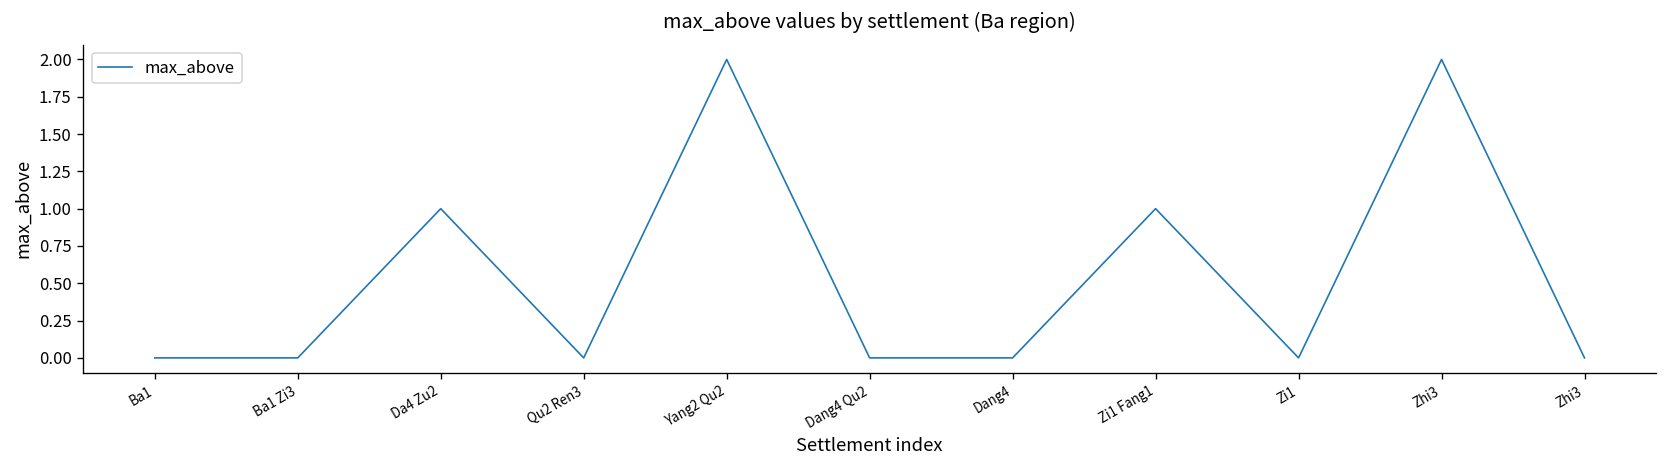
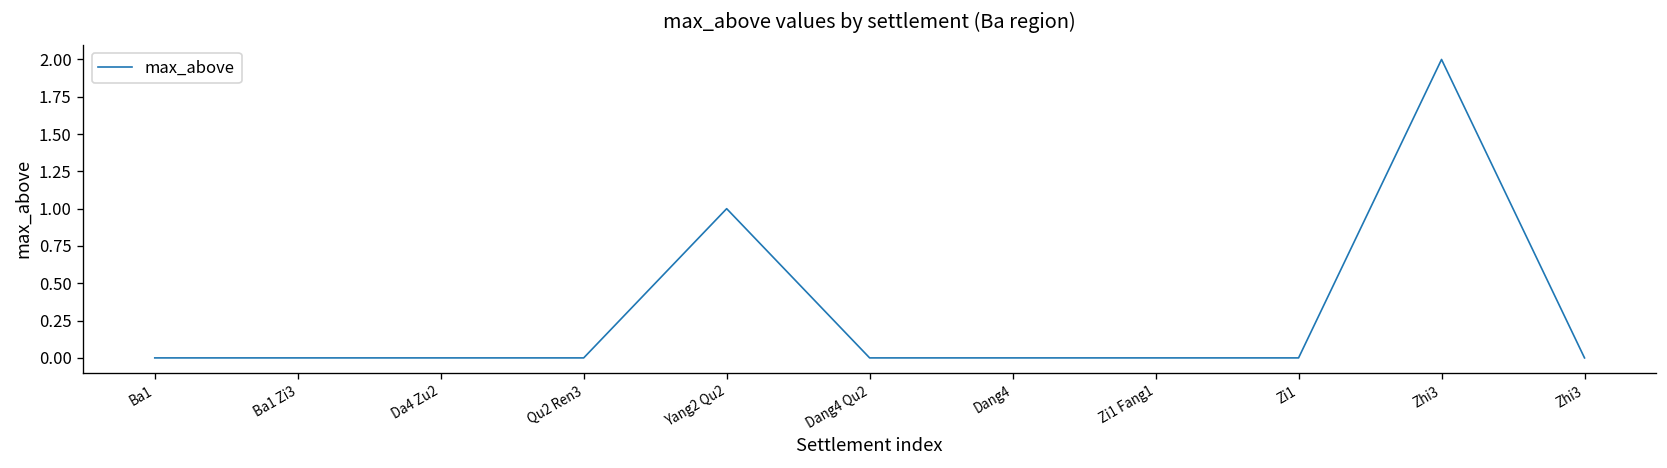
Da4 Zu2: 1 -> 0
Yang2 Qu2: 2 -> 1
Zi1 Fang1: 1 -> 0
